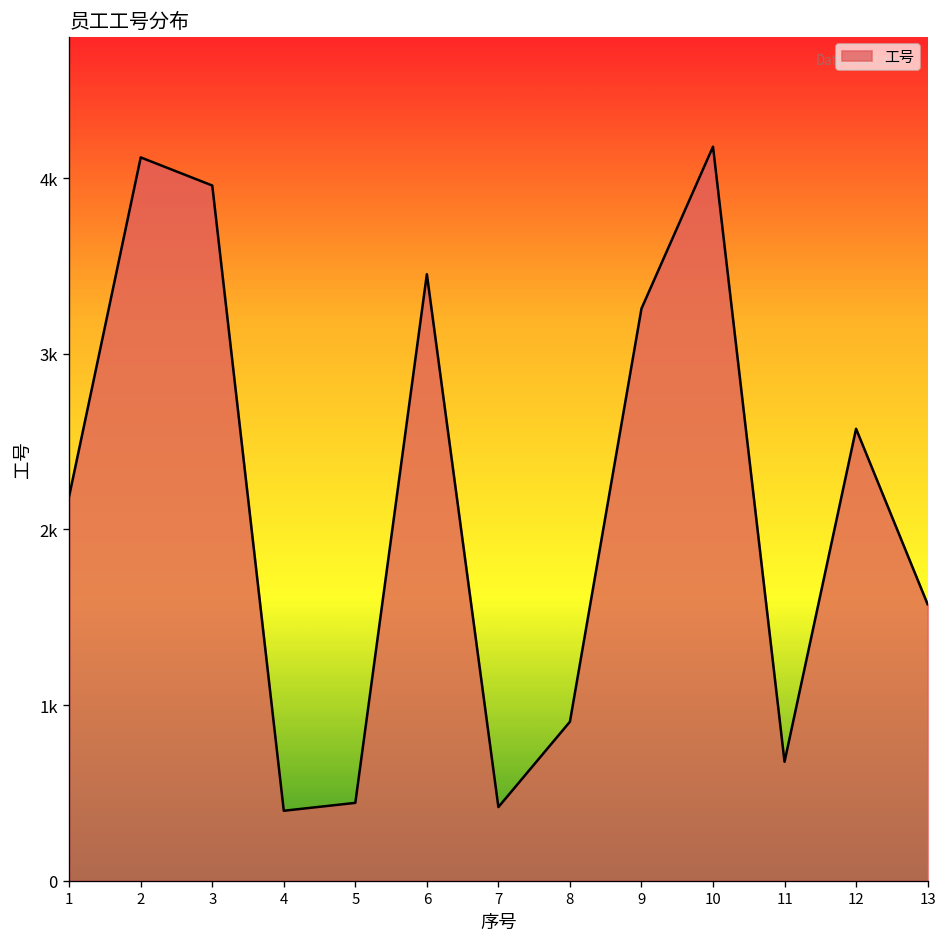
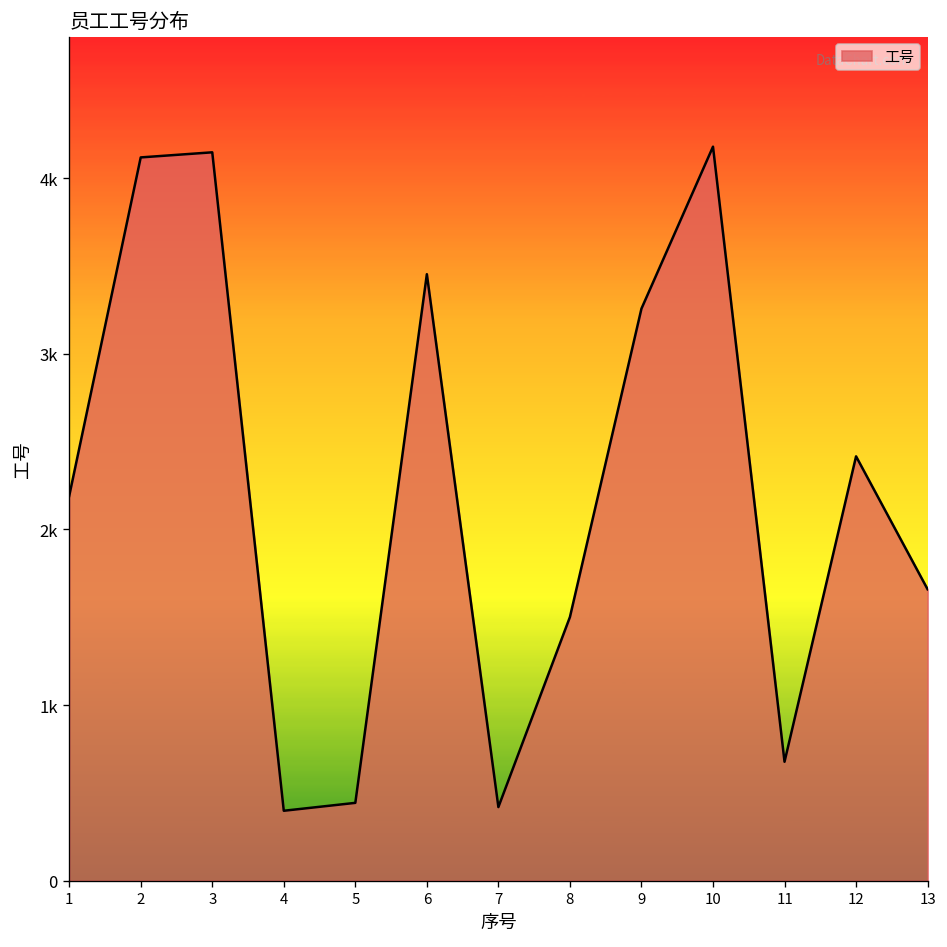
3: 3960 -> 4150
8: 910 -> 1500
12: 2570 -> 2420
13: 1570 -> 1660
